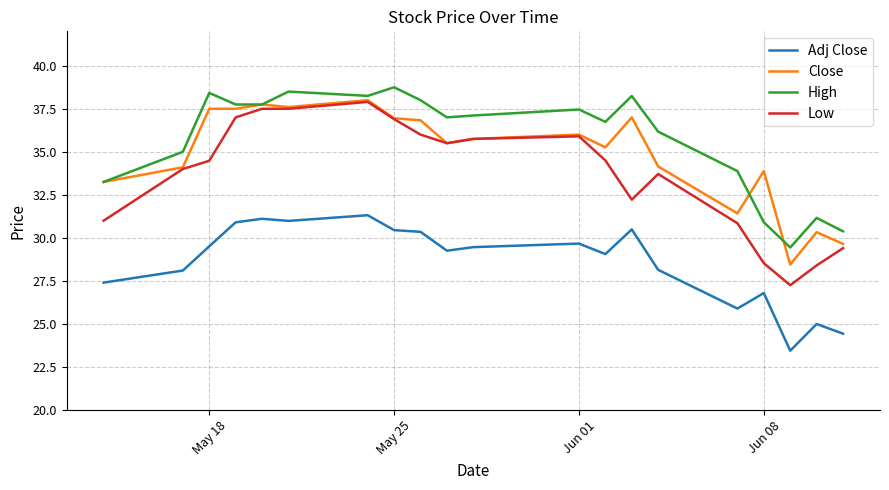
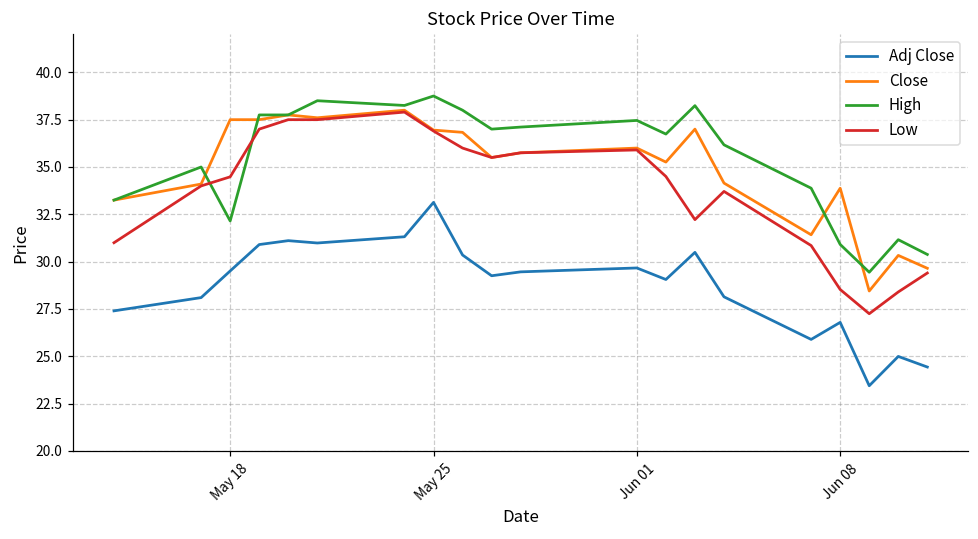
High, May 18: 38.4 -> 32.1
Adj Close, May 25: 30.4 -> 33.1
